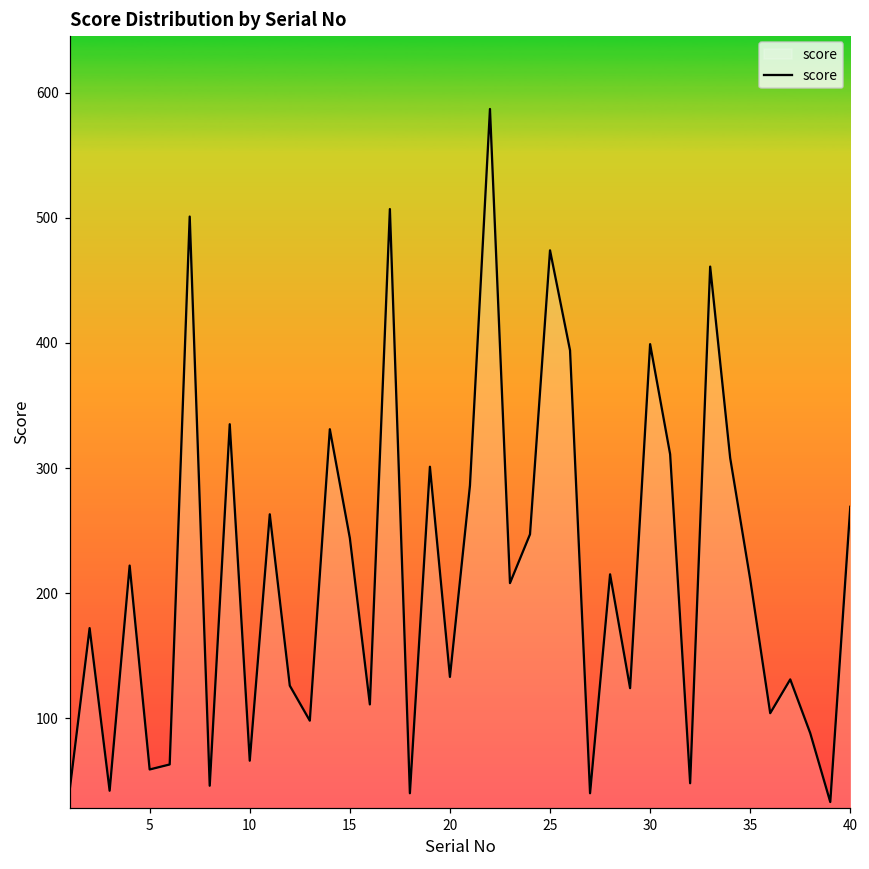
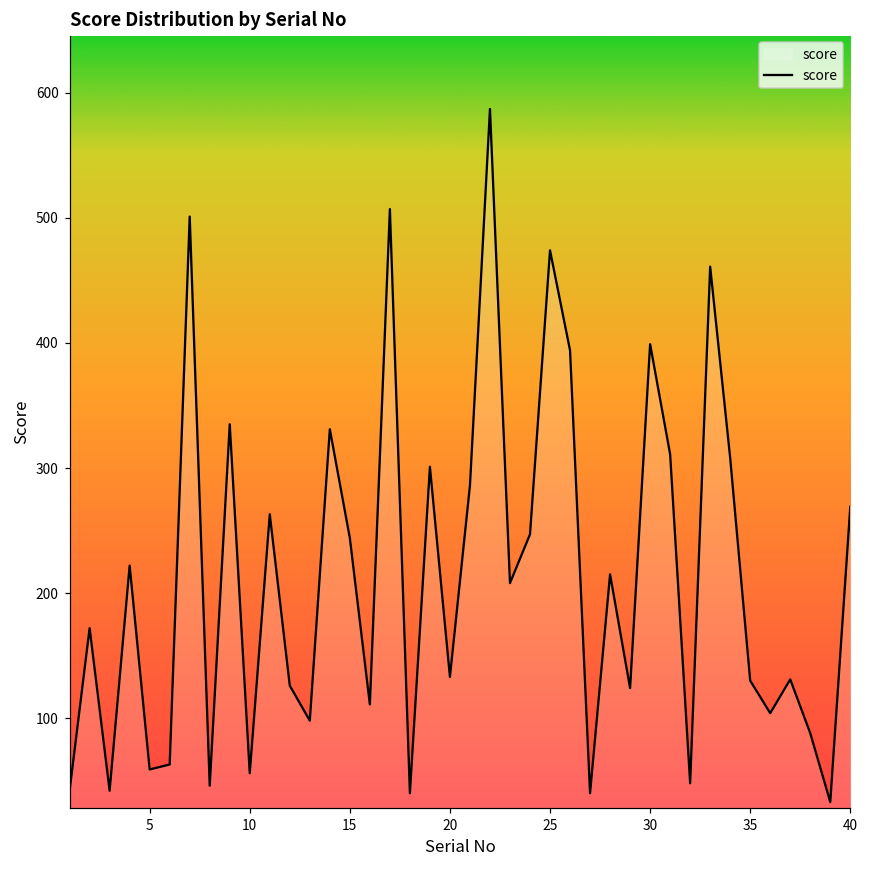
10: 66 -> 56
35: 211 -> 130
